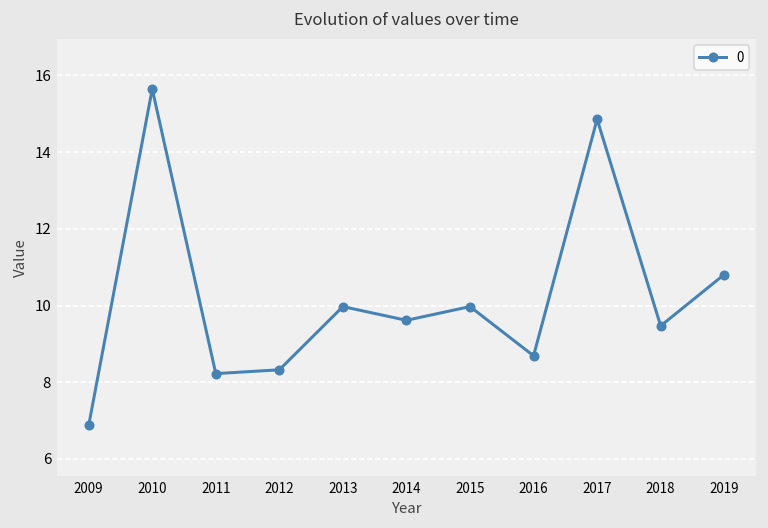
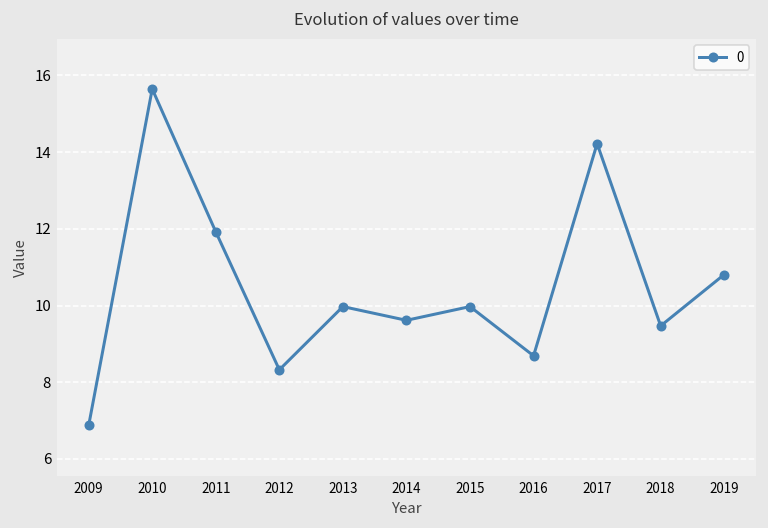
2011: 8.2 -> 11.9
2017: 14.9 -> 14.2
